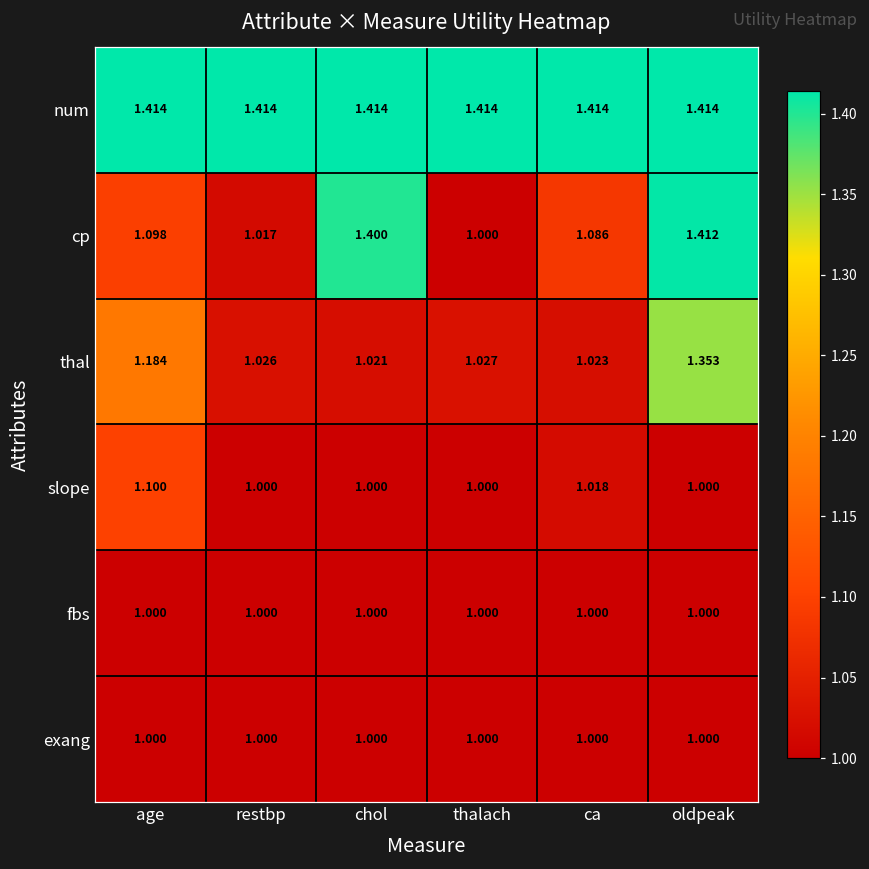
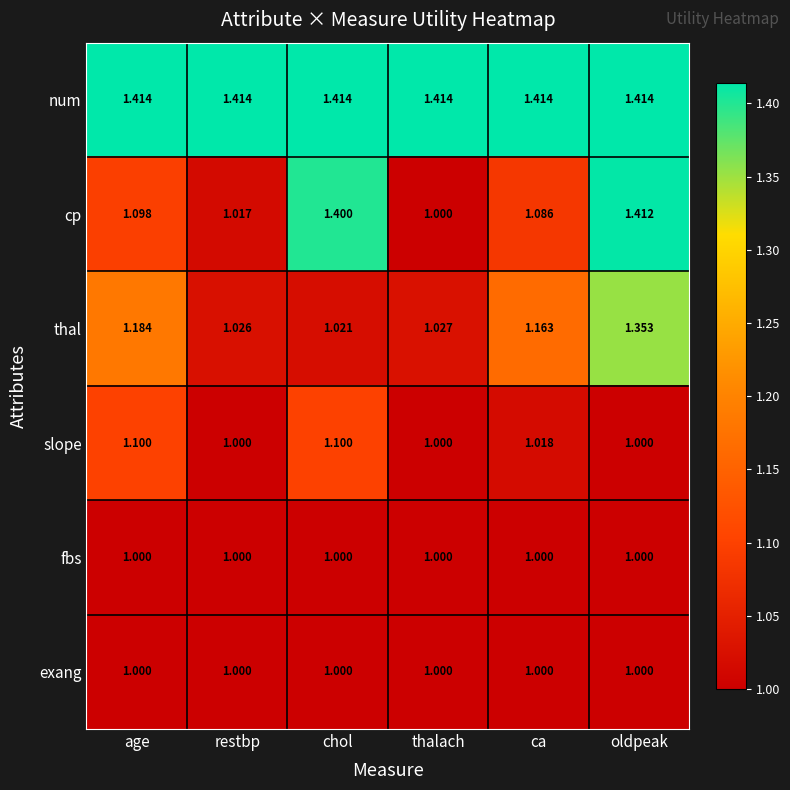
thal, ca: 1.023 -> 1.163
slope, chol: 1.000 -> 1.100
